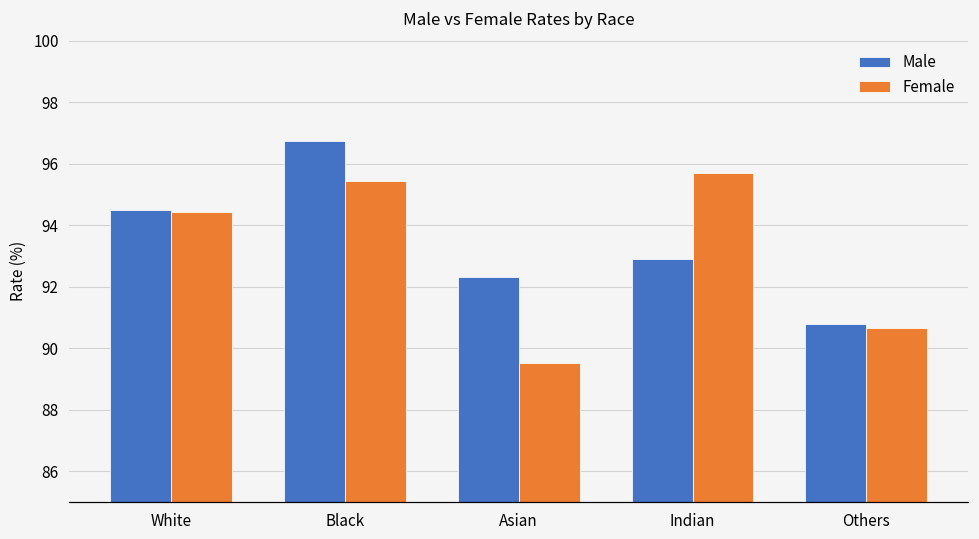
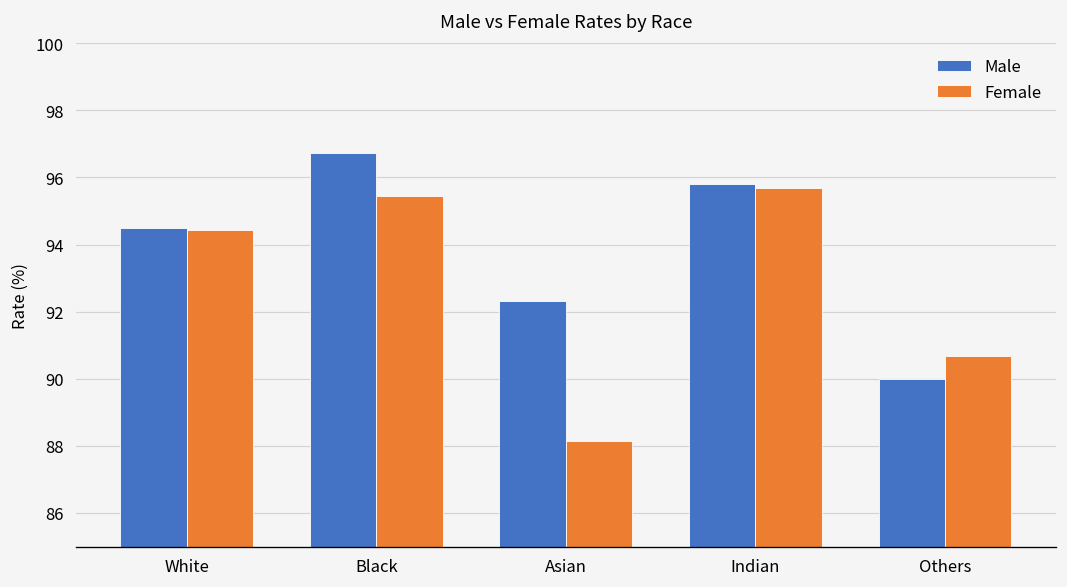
Female, Asian: 89.5 -> 88.1
Male, Indian: 92.9 -> 95.8
Male, Others: 90.8 -> 90.0
